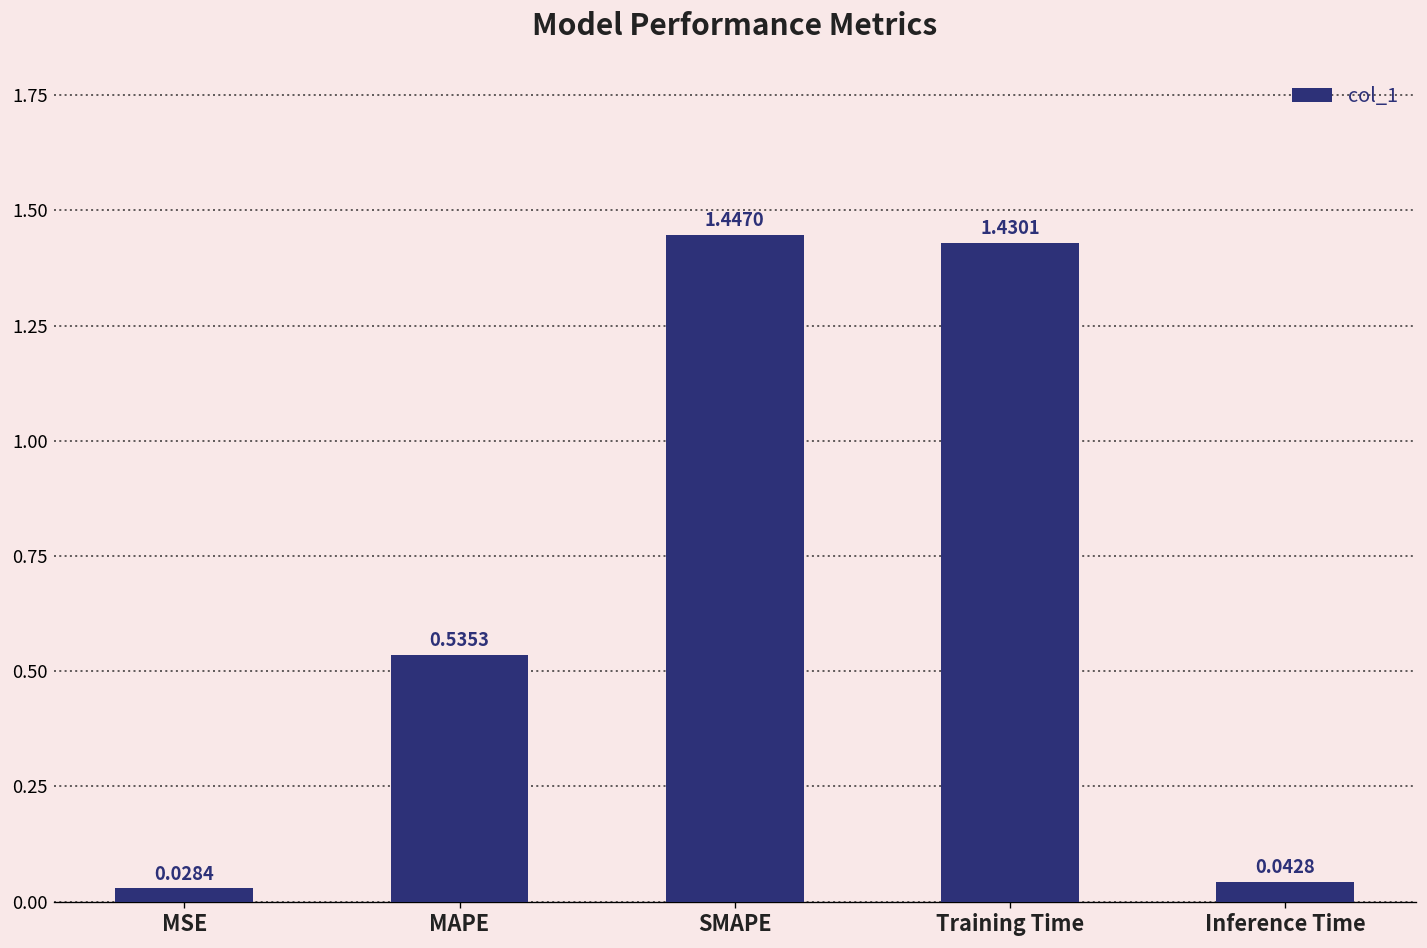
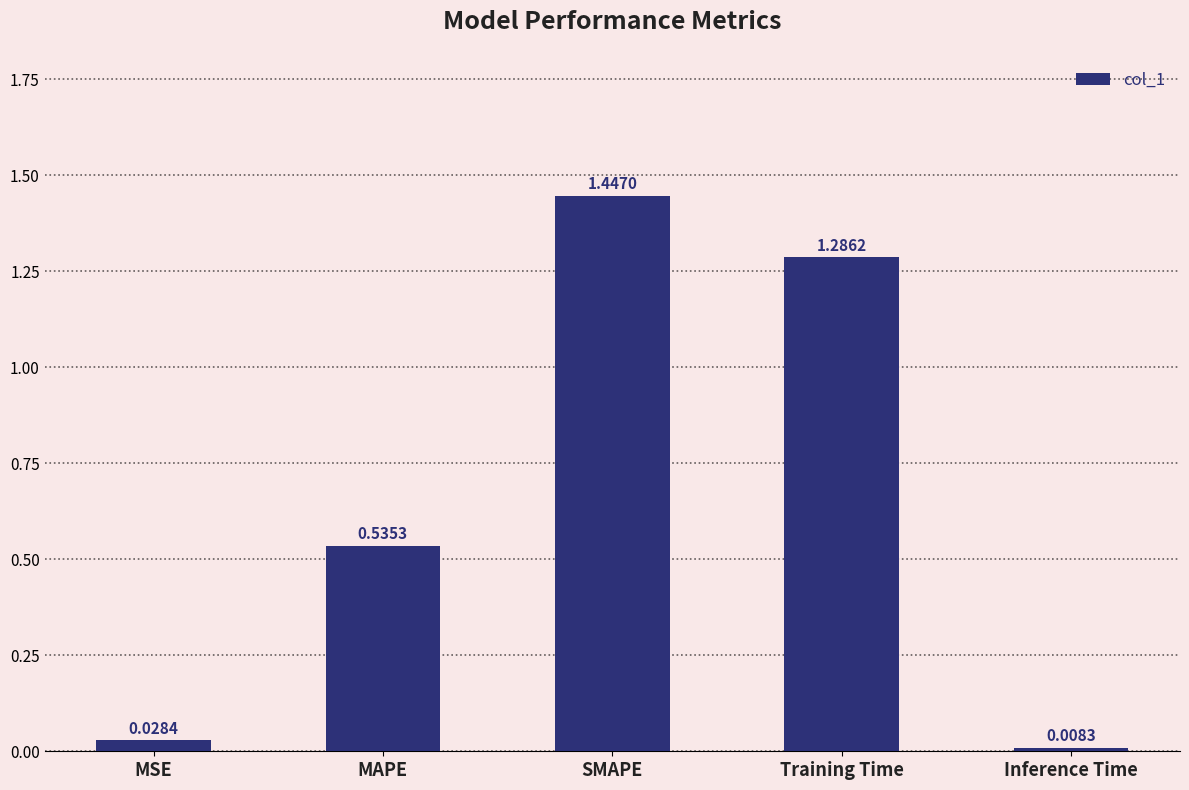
Training Time: 1.4301 -> 1.2862
Inference Time: 0.0428 -> 0.0083
